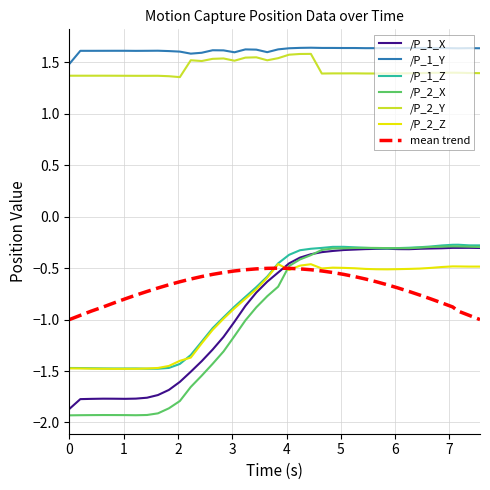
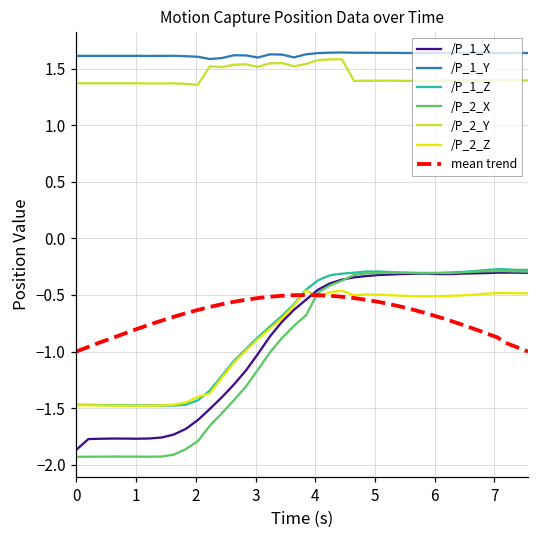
/P_1_Y, 0: 1.49 -> 1.61
